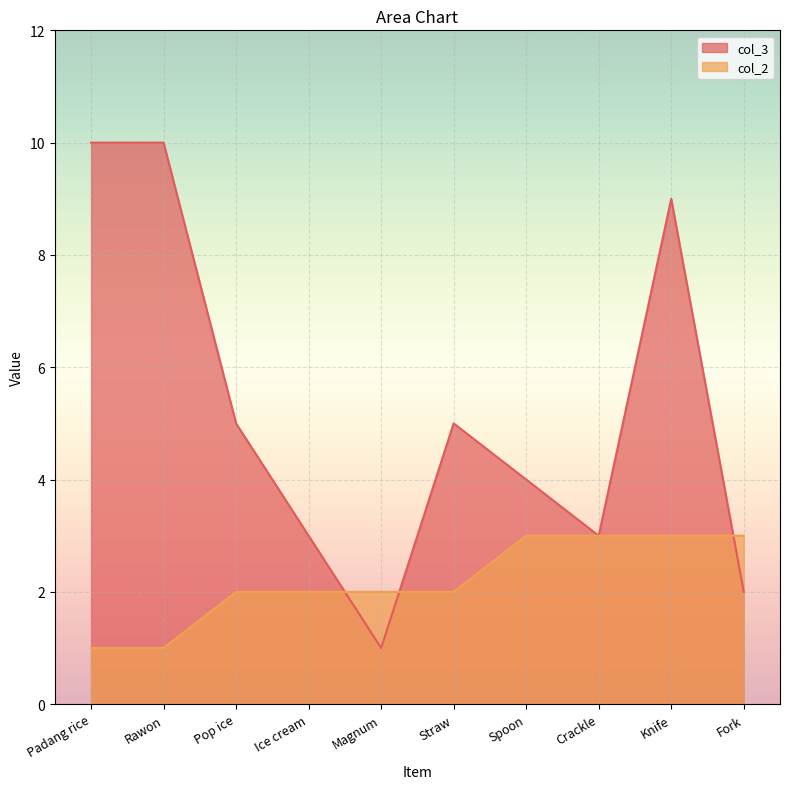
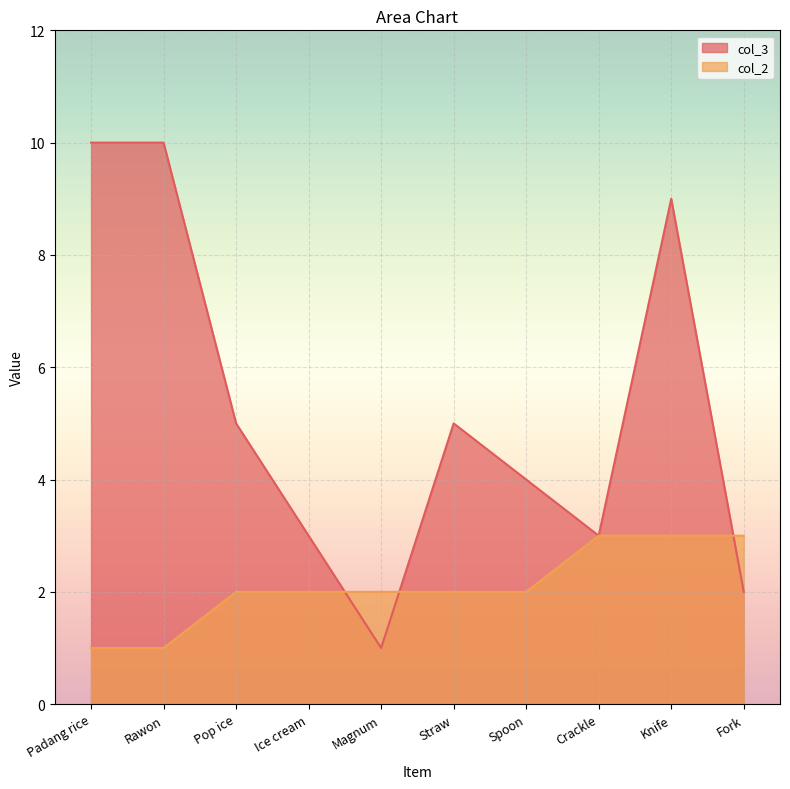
col_2, Spoon: 3 -> 2
